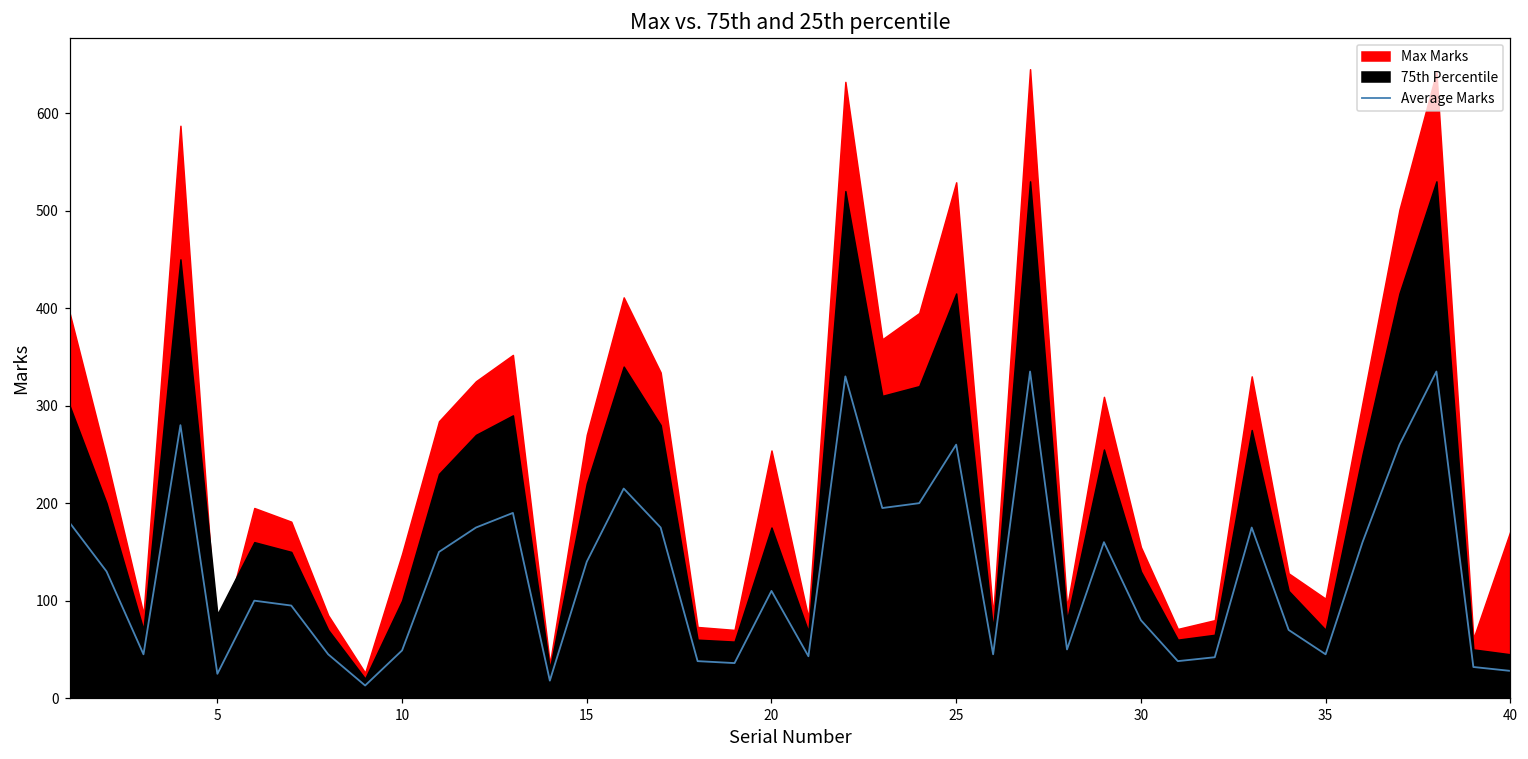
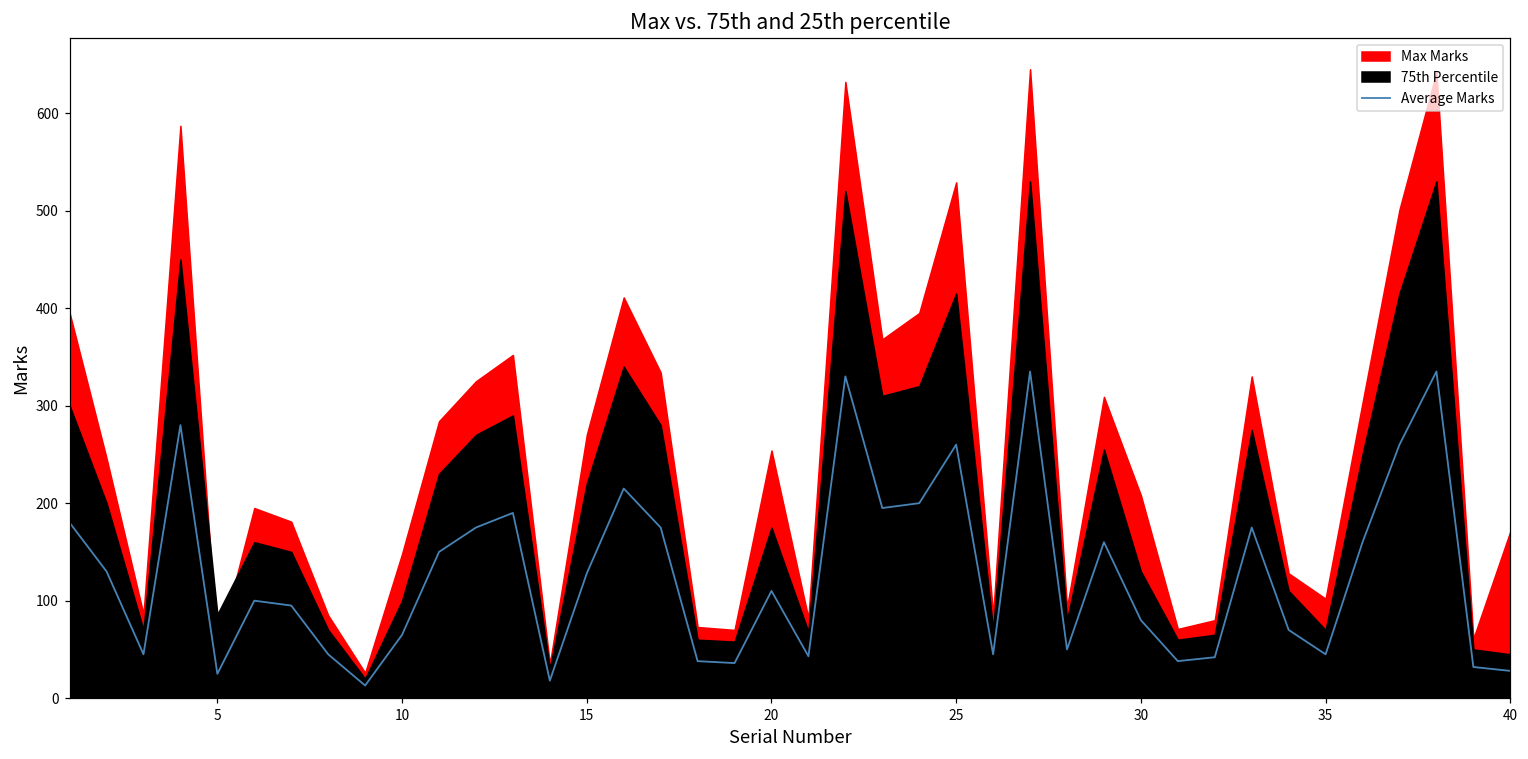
Average Marks, 10: 50 -> 70
Average Marks, 15: 140 -> 130
Max Marks, 30: 160 -> 210
